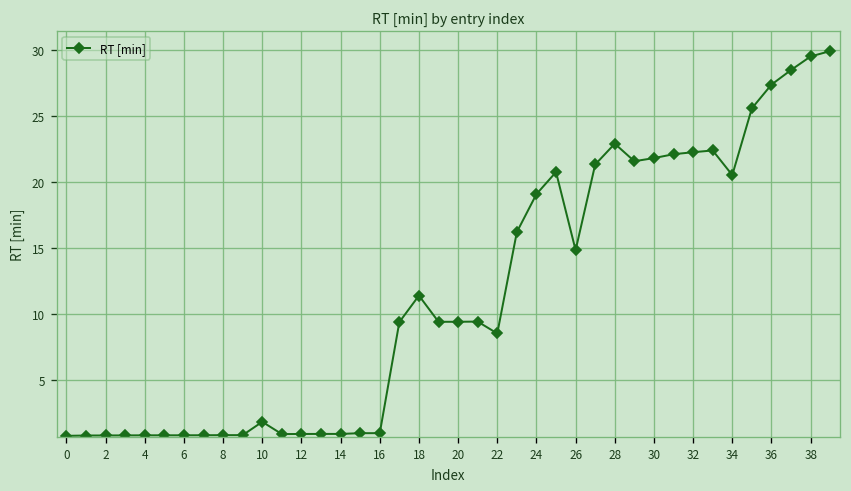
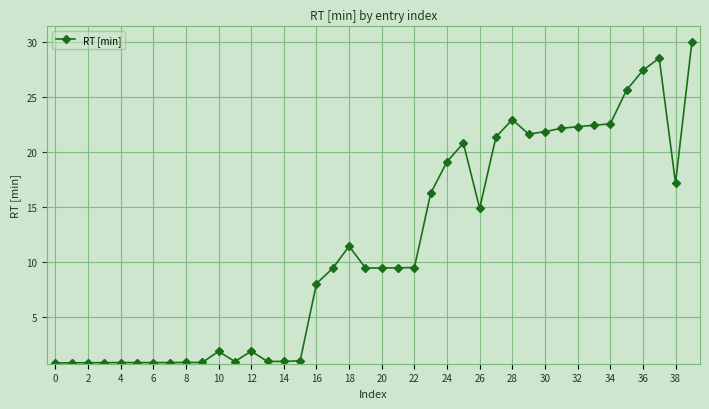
12: 0.9 -> 1.9
16: 1.0 -> 8.0
22: 8.5 -> 9.5
34: 20.5 -> 22.5
38: 29.5 -> 17.1
